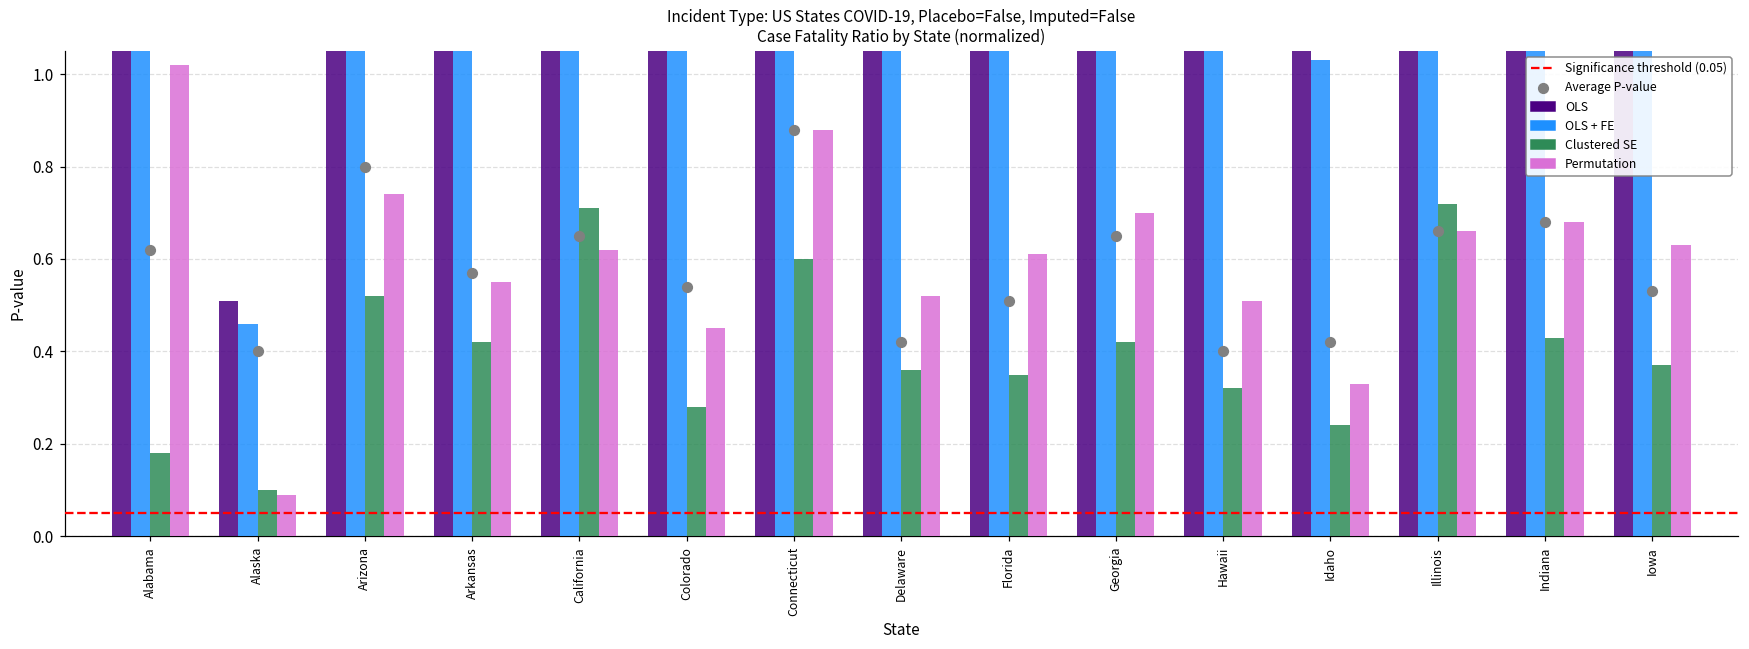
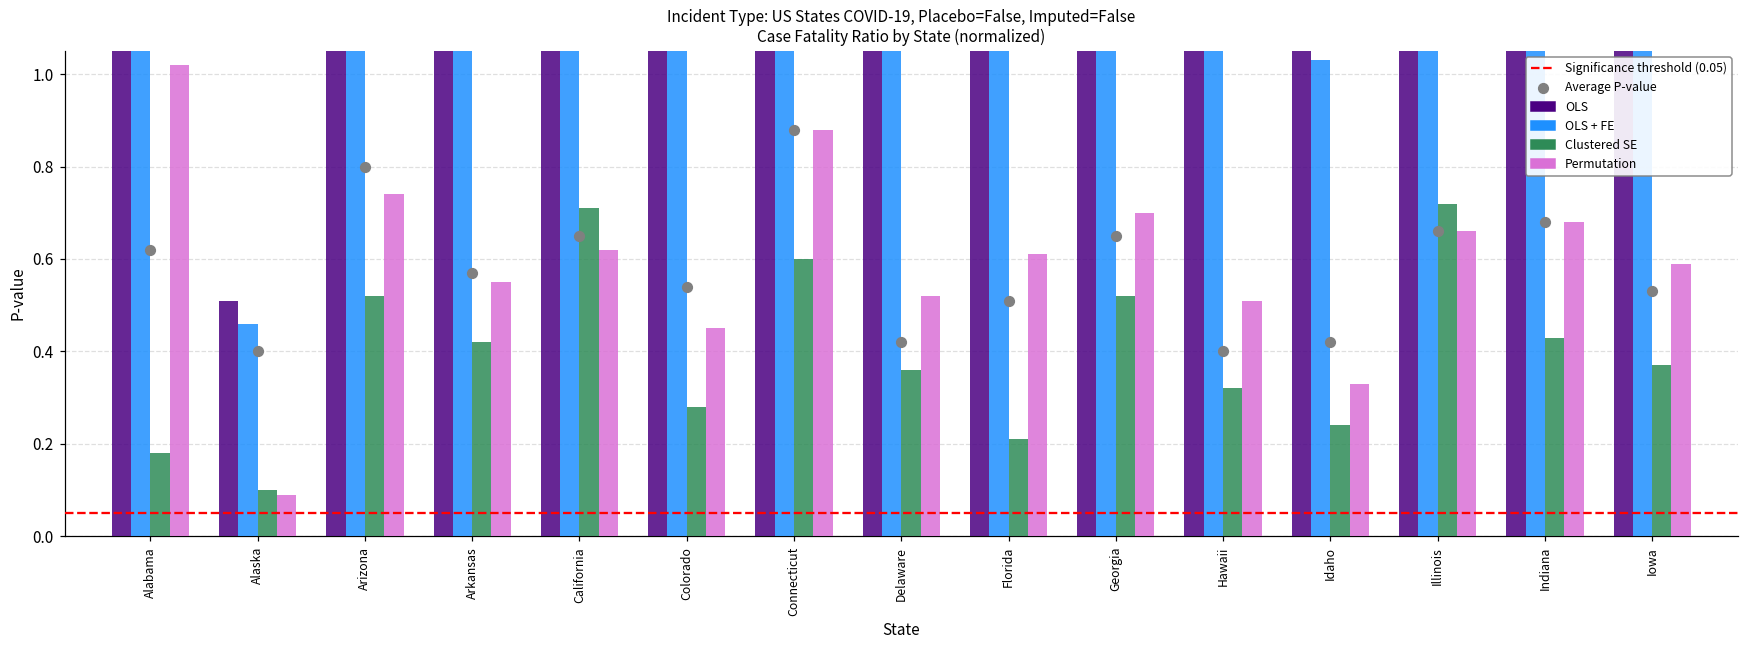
Clustered SE, Florida: 0.35 -> 0.21
Clustered SE, Georgia: 0.42 -> 0.52
Permutation, Iowa: 0.63 -> 0.59
